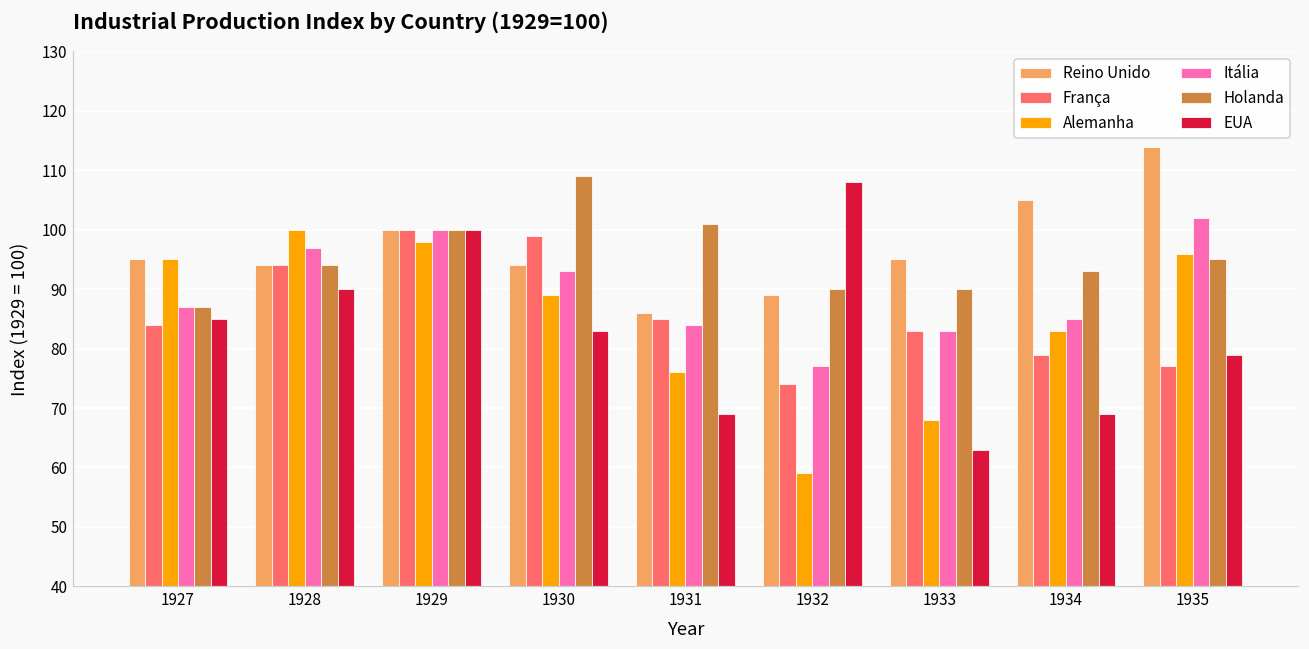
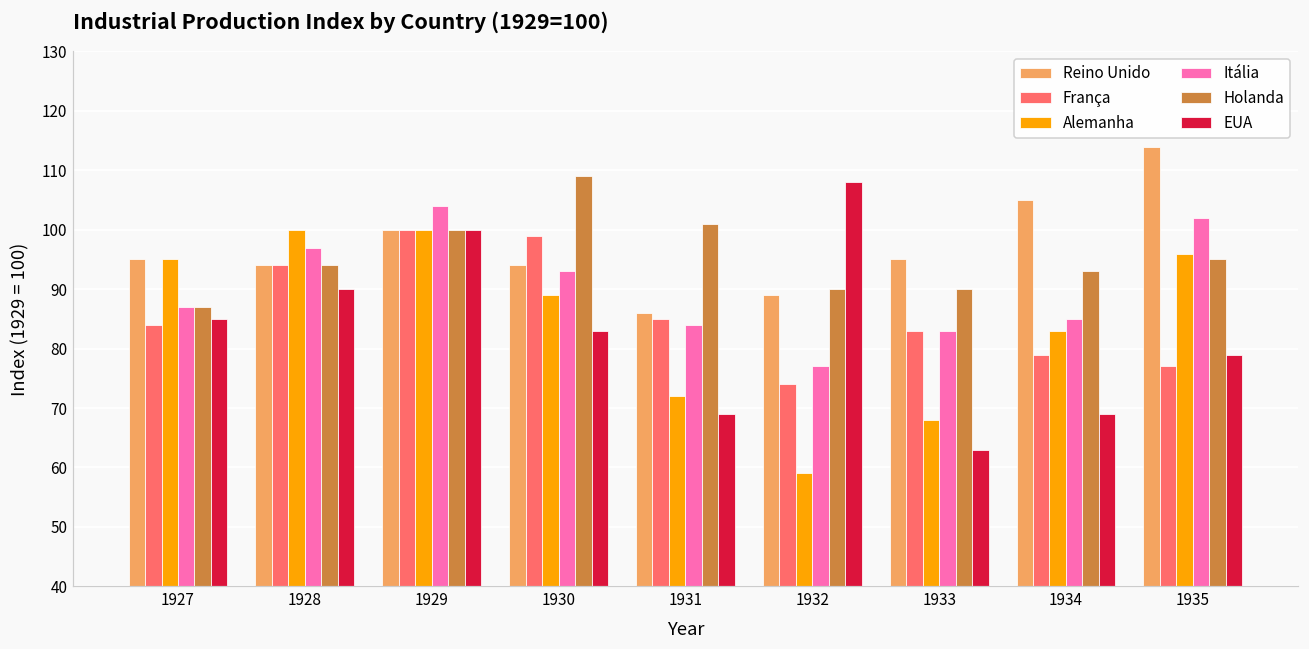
Alemanha, 1929: 98 -> 100
Itália, 1929: 100 -> 104
Alemanha, 1931: 76 -> 72
